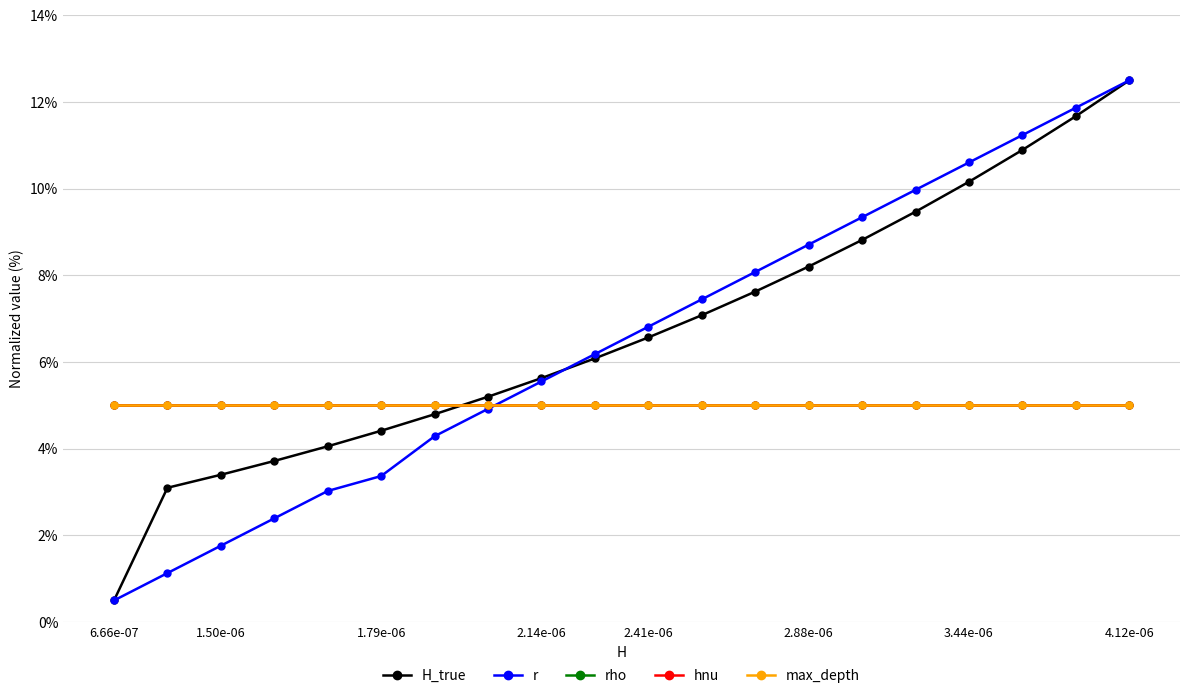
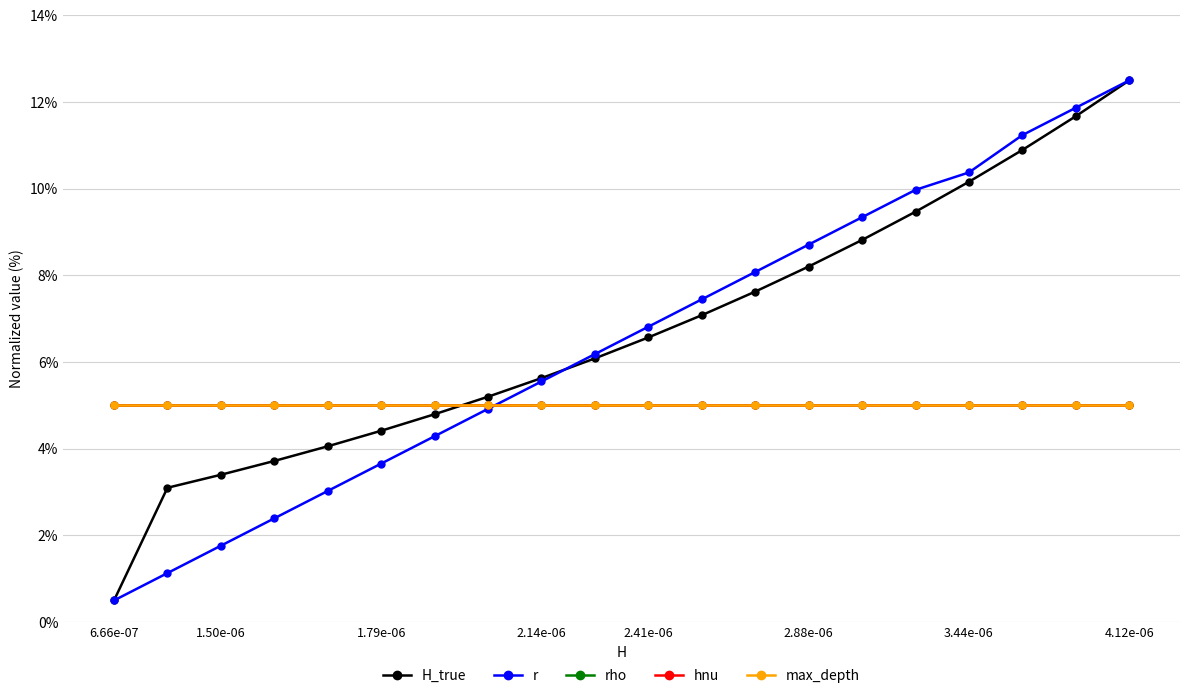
r, 1.79e-06: 3.4% -> 3.7%
r, 3.44e-06: 10.6% -> 10.4%
